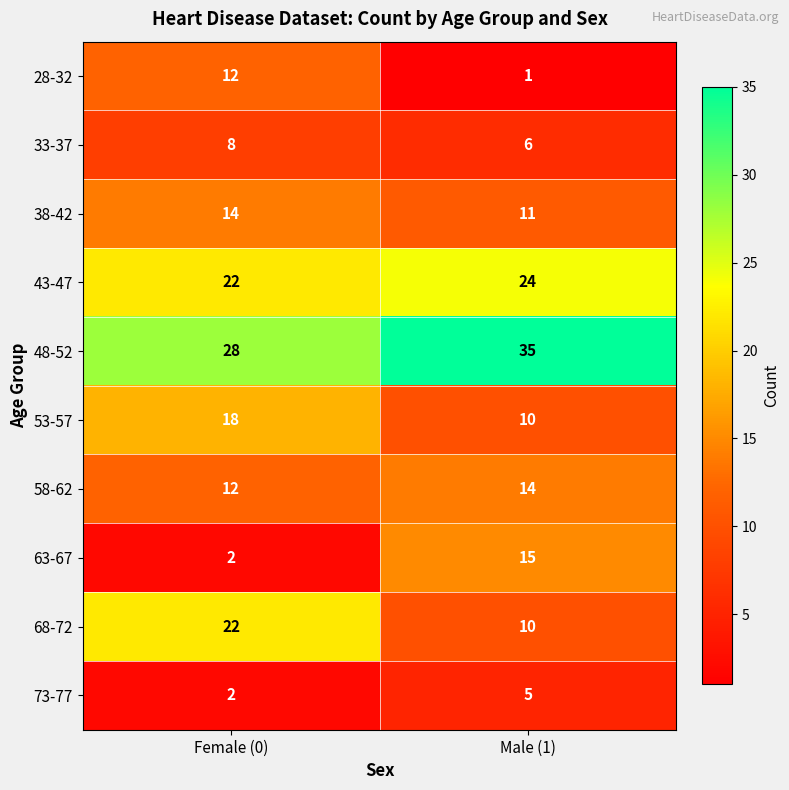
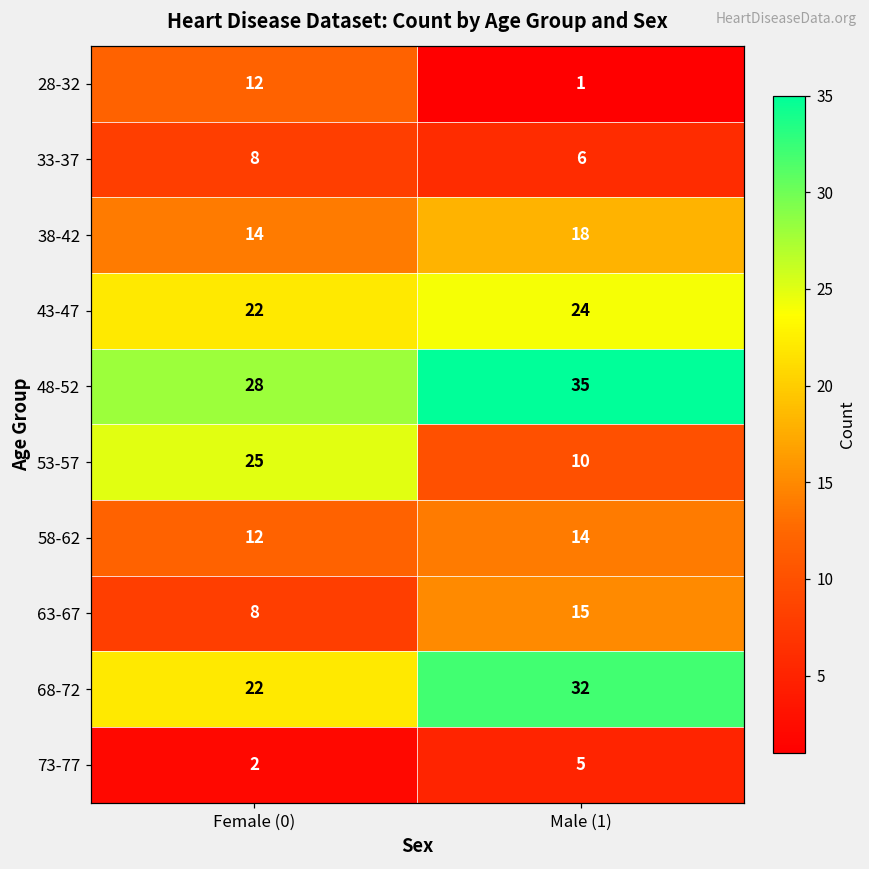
38-42, Male (1): 11 -> 18
53-57, Female (0): 18 -> 25
63-67, Female (0): 2 -> 8
68-72, Male (1): 10 -> 32
